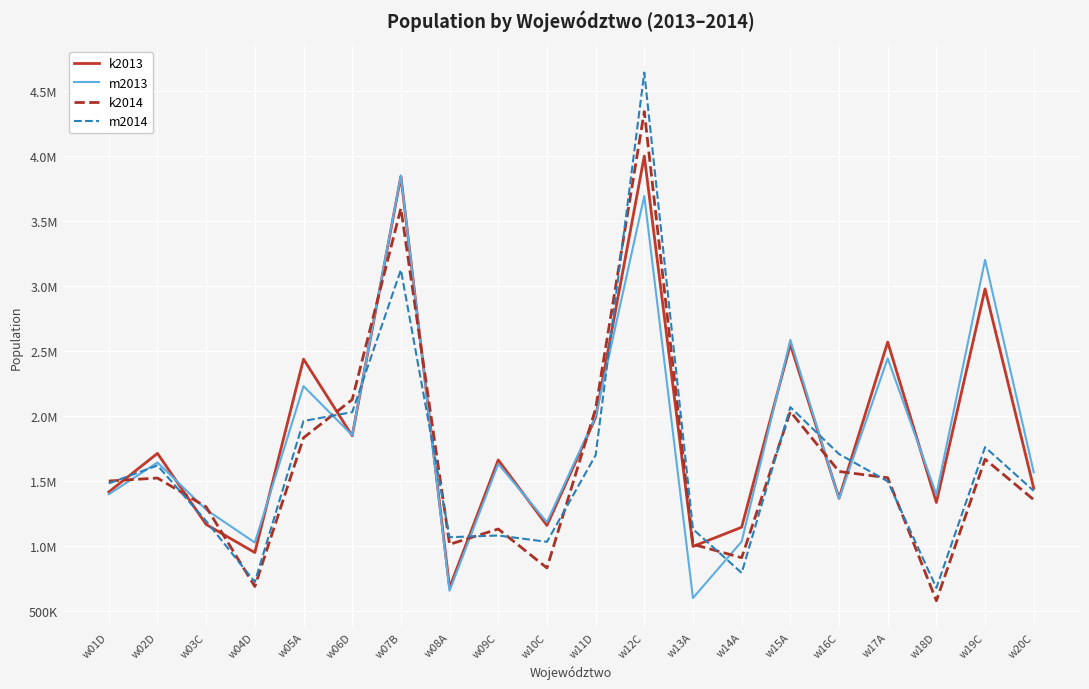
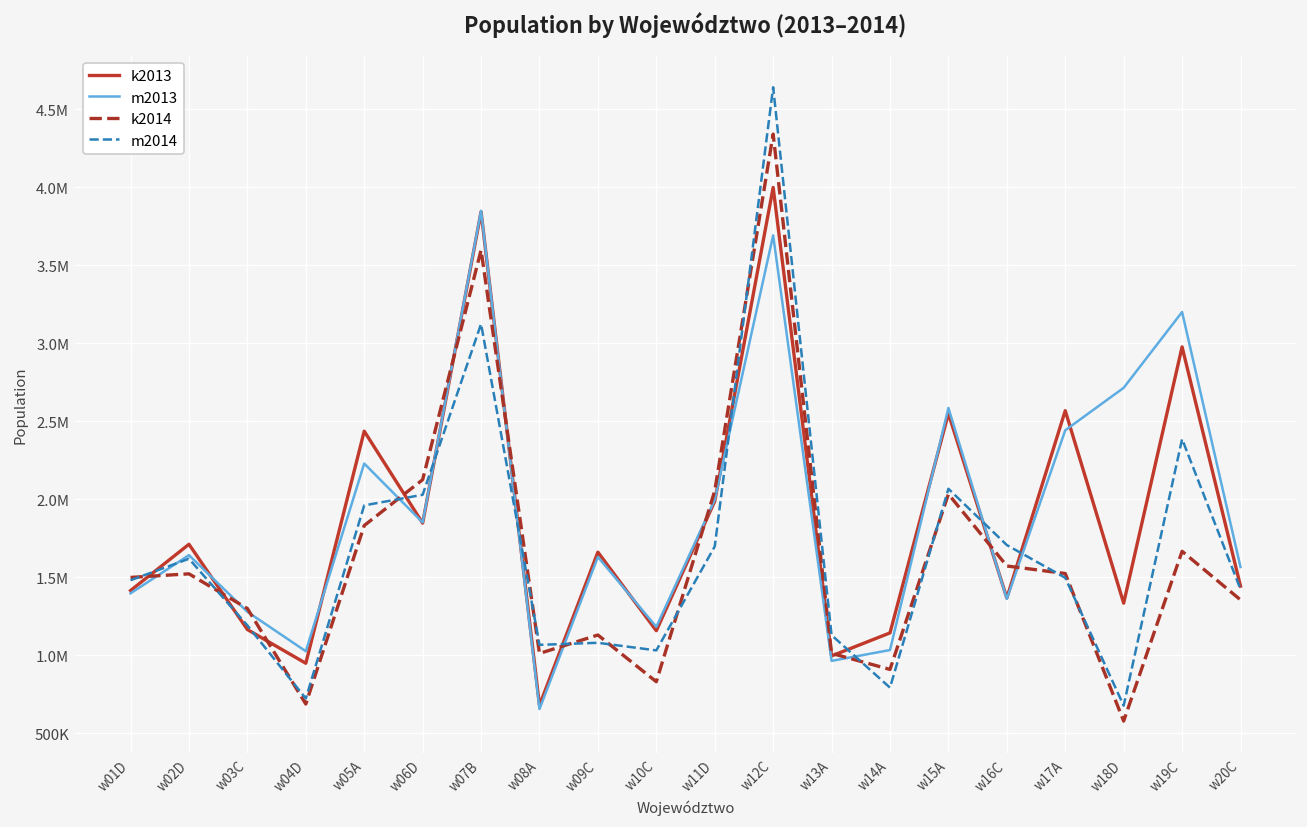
m2013, w13A: 600000 -> 960000
m2013, w18D: 1400000 -> 2710000
m2014, w19C: 1760000 -> 2390000
